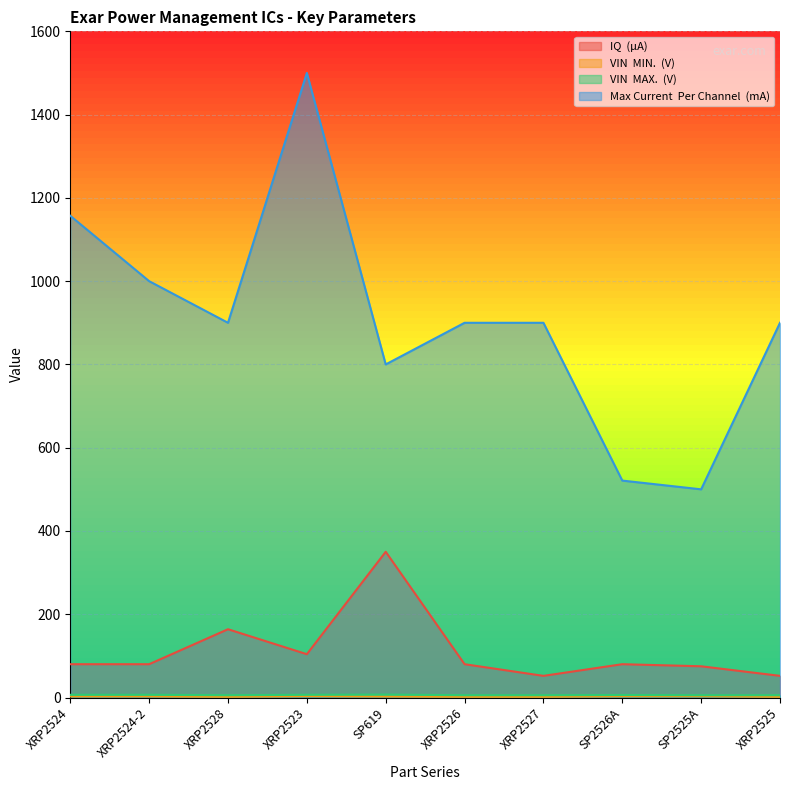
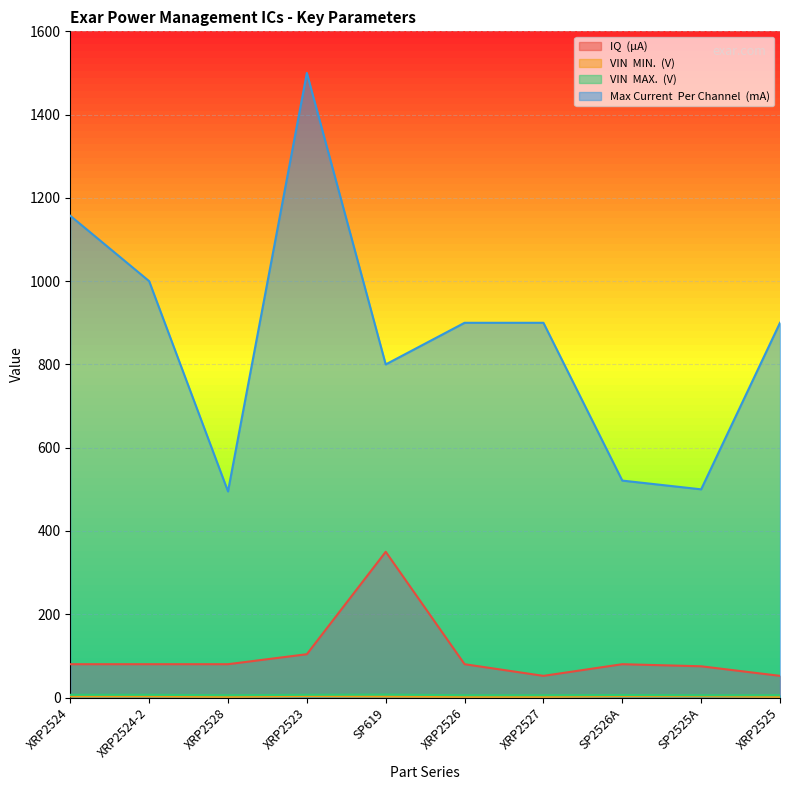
IQ (µA), XRP2528: 160 -> 80
Max Current Per Channel (mA), XRP2528: 900 -> 500
